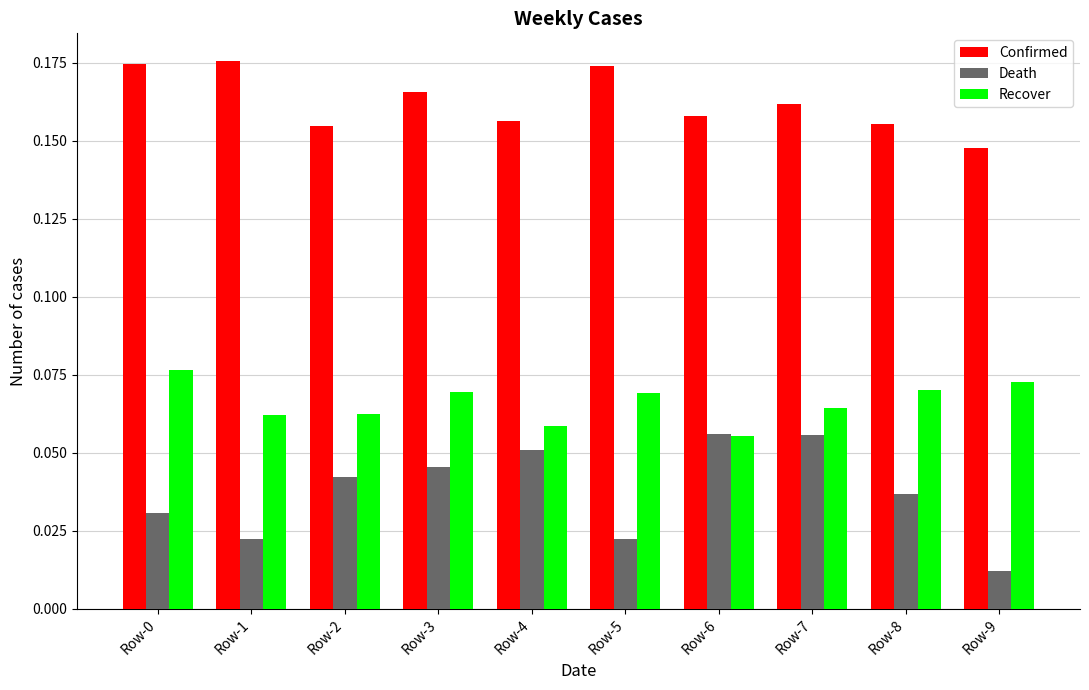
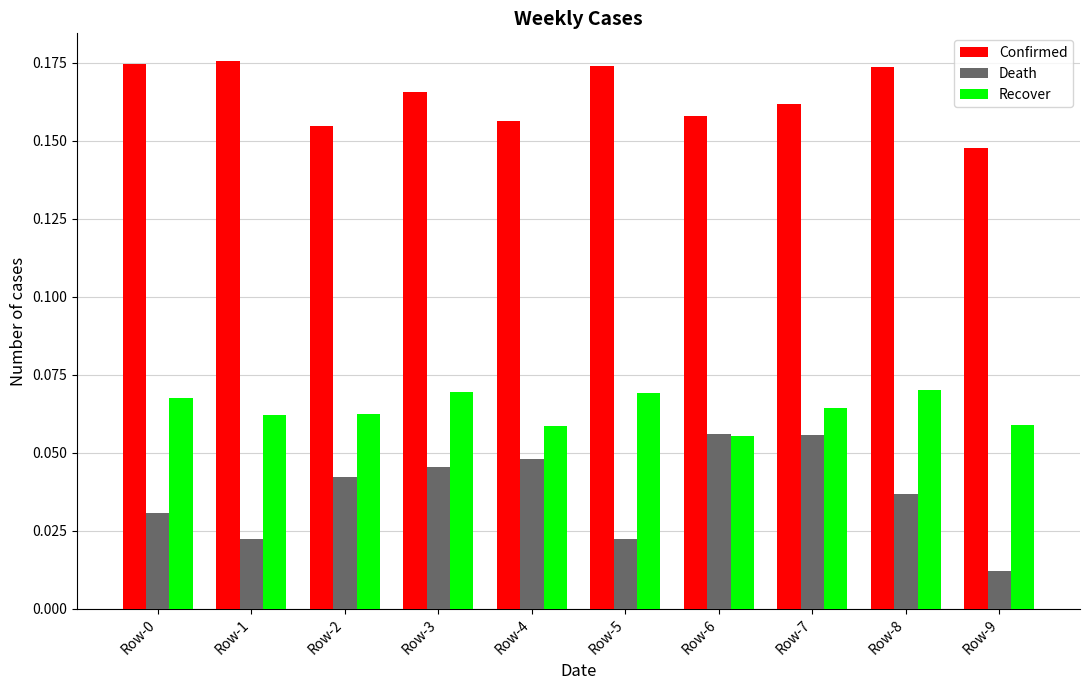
Recover, Row-0: 0.077 -> 0.068
Death, Row-4: 0.051 -> 0.048
Confirmed, Row-8: 0.155 -> 0.174
Recover, Row-9: 0.073 -> 0.059
